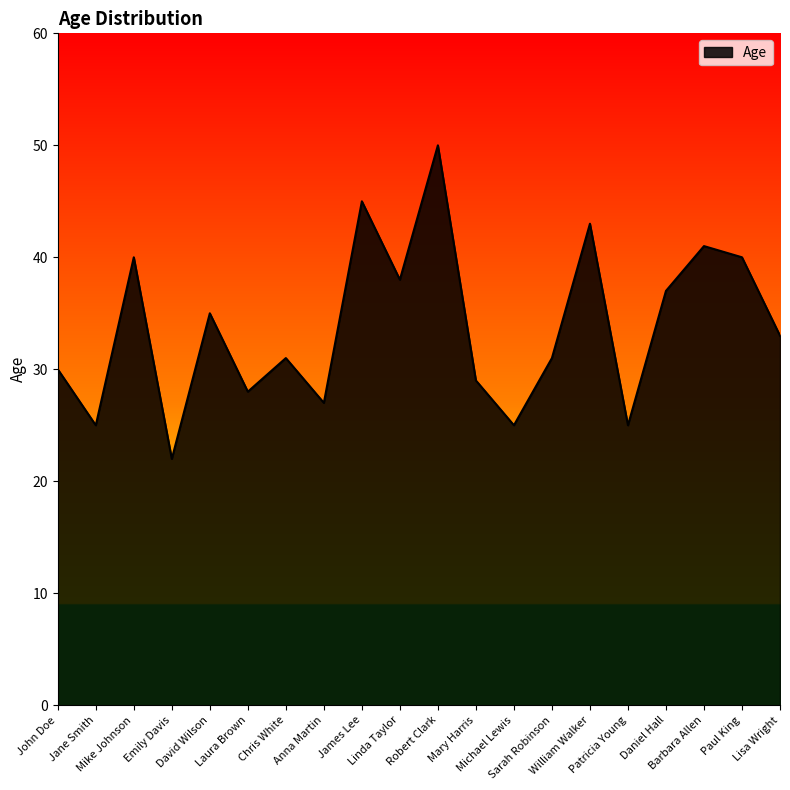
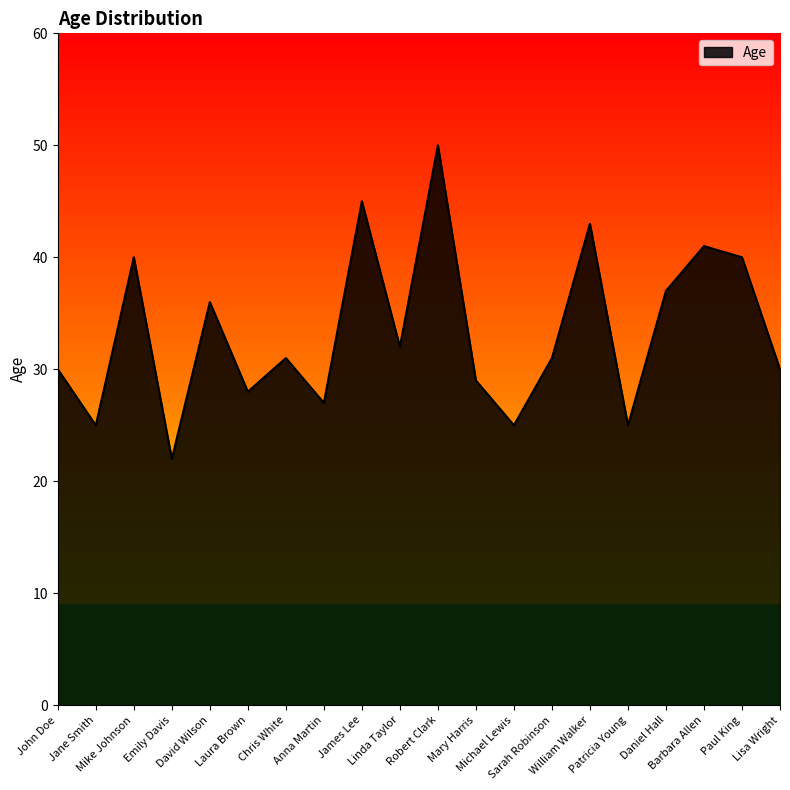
David Wilson: 35 -> 36
Linda Taylor: 38 -> 32
Lisa Wright: 33 -> 30
